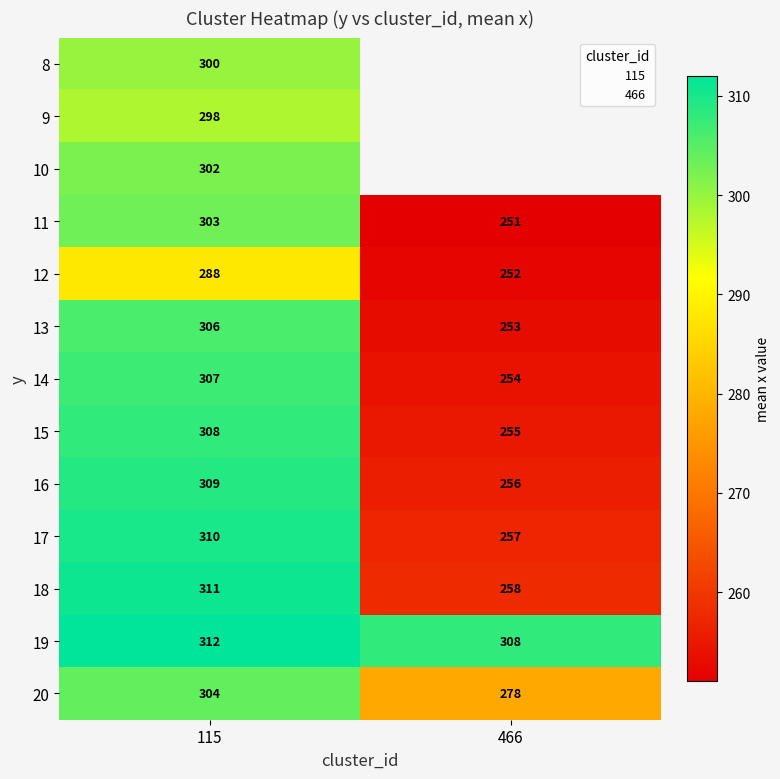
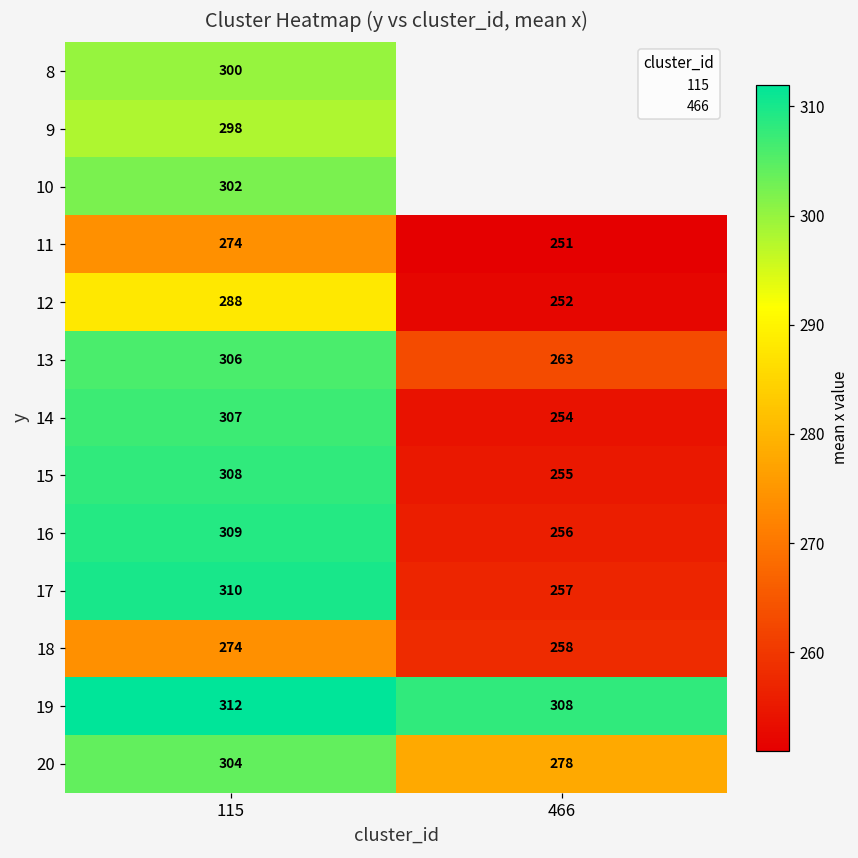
11, 115: 303 -> 274
13, 466: 253 -> 263
18, 115: 311 -> 274
